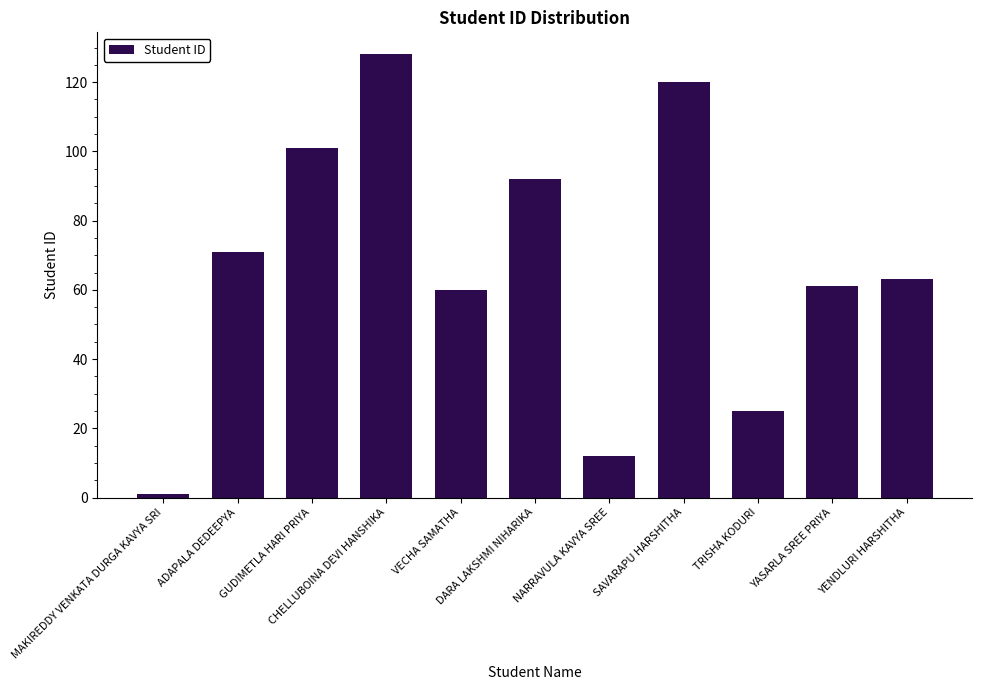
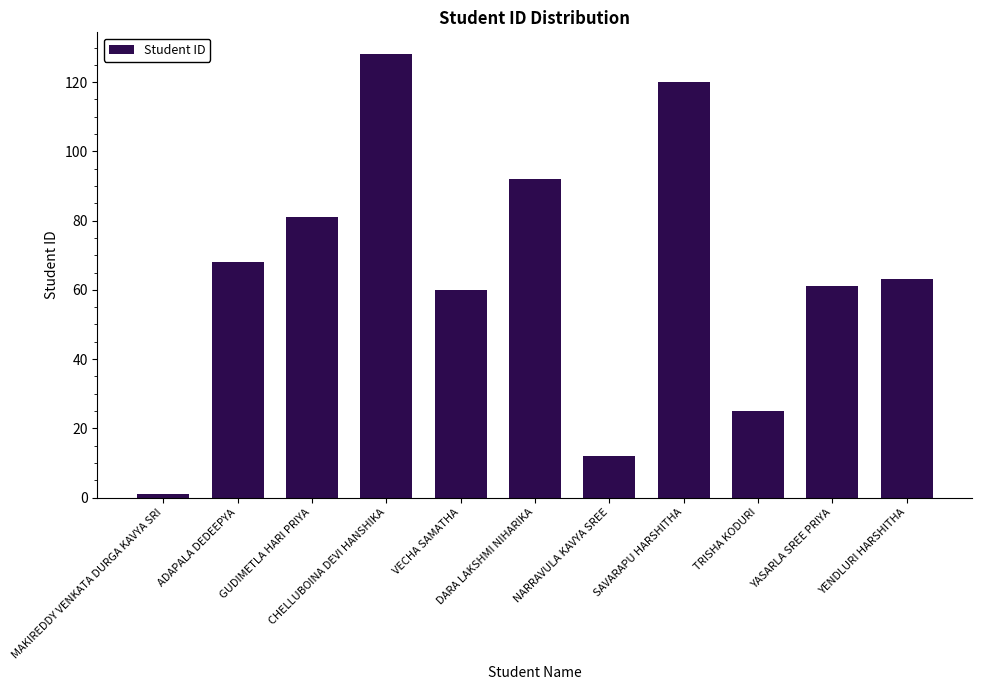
ADAPALA DEDEEPYA: 71 -> 68
GUDIMETLA HARI PRIYA: 101 -> 81
